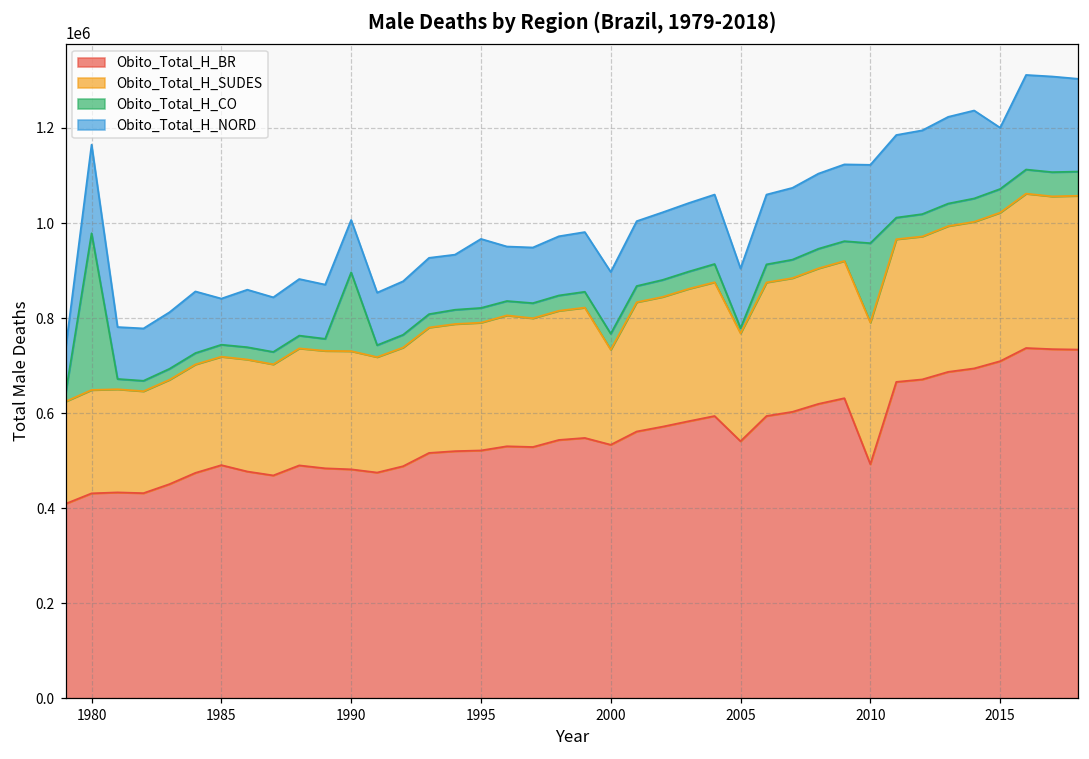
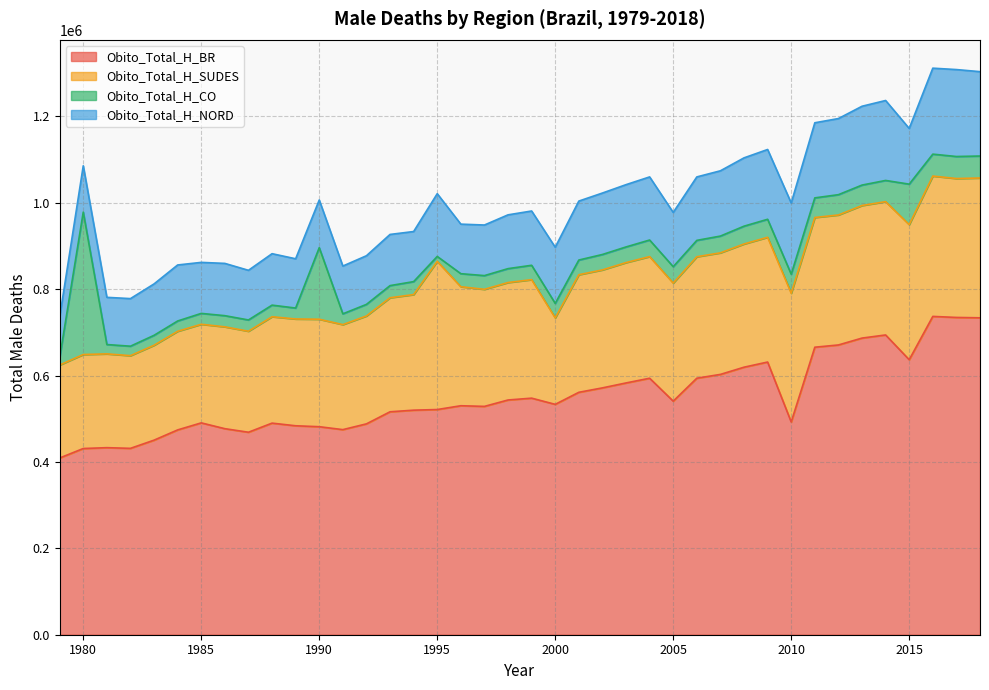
Obito_Total_H_NORD, 1980: 190000 -> 110000
Obito_Total_H_NORD, 1985: 100000 -> 120000
Obito_Total_H_SUDES, 1995: 270000 -> 340000
Obito_Total_H_CO, 1995: 30000 -> 10000
Obito_Total_H_SUDES, 2005: 230000 -> 270000
Obito_Total_H_CO, 2005: 10000 -> 40000
Obito_Total_H_CO, 2010: 170000 -> 40000
Obito_Total_H_BR, 2015: 710000 -> 640000
Obito_Total_H_CO, 2015: 50000 -> 90000
